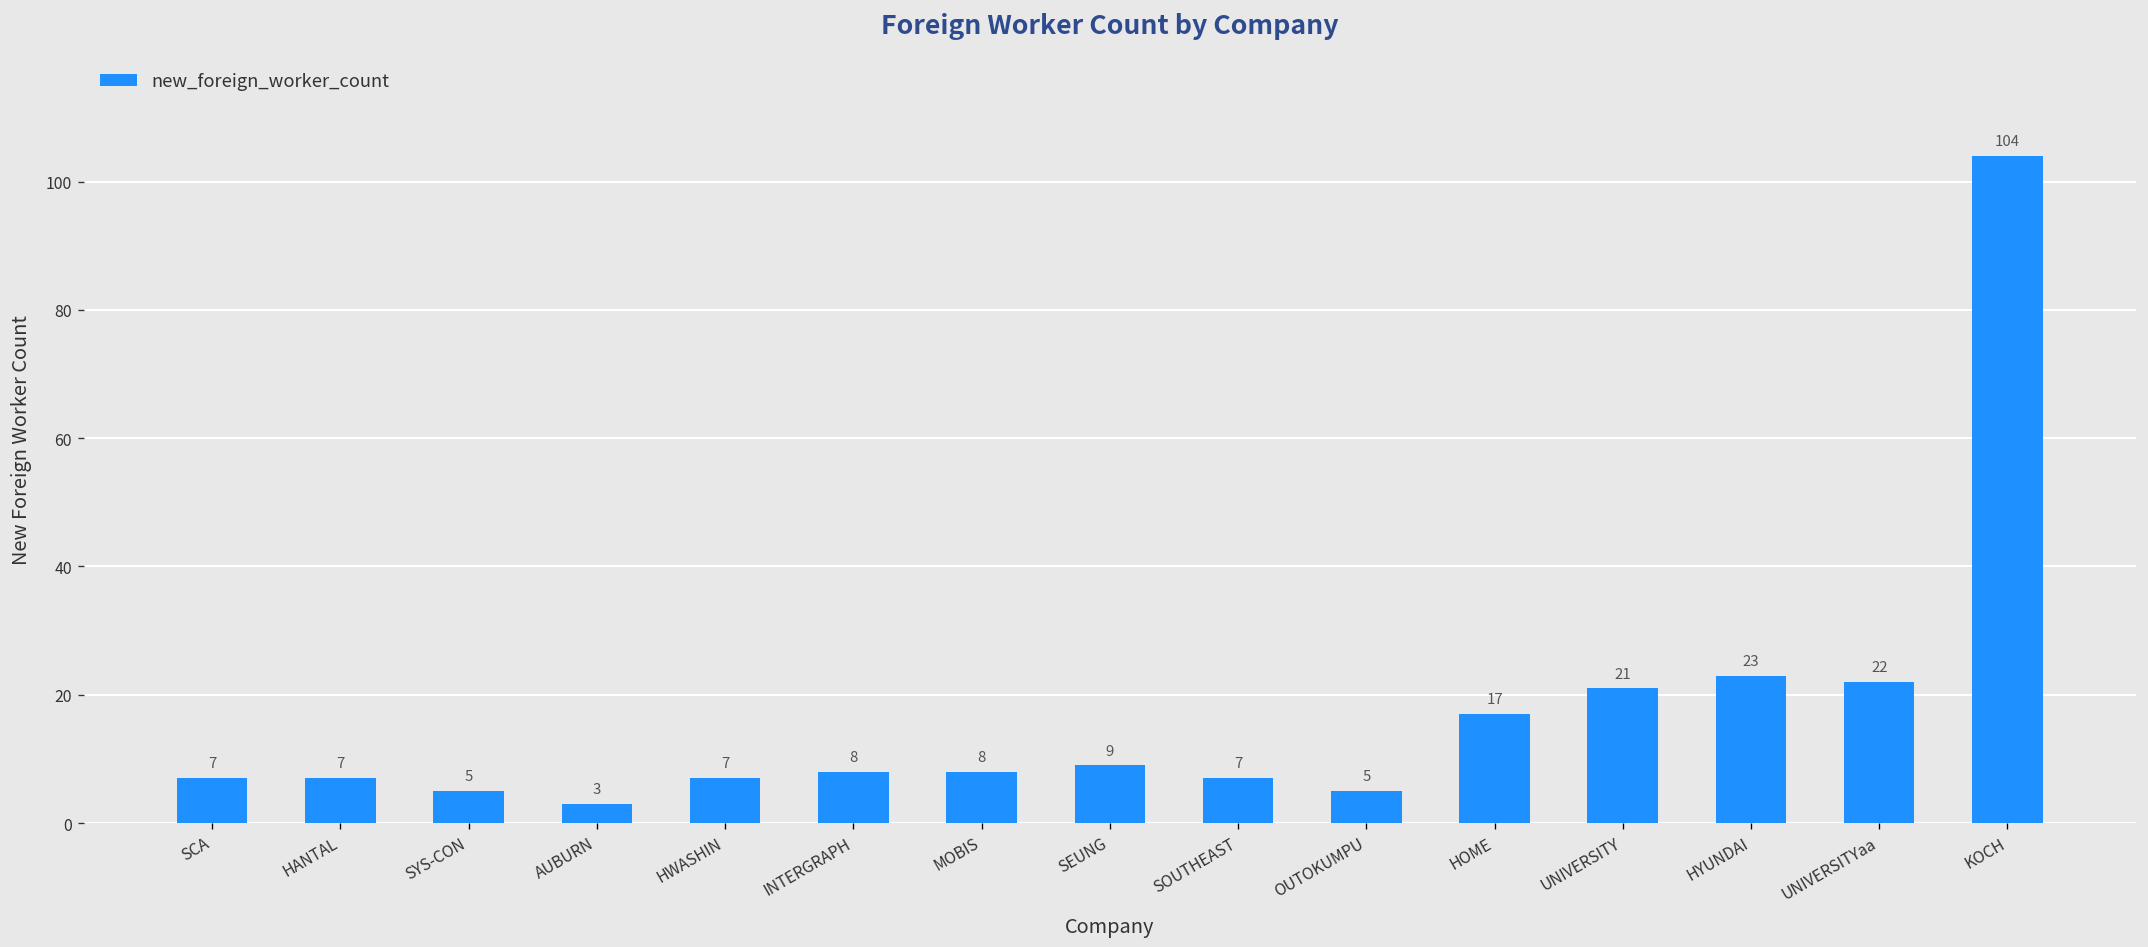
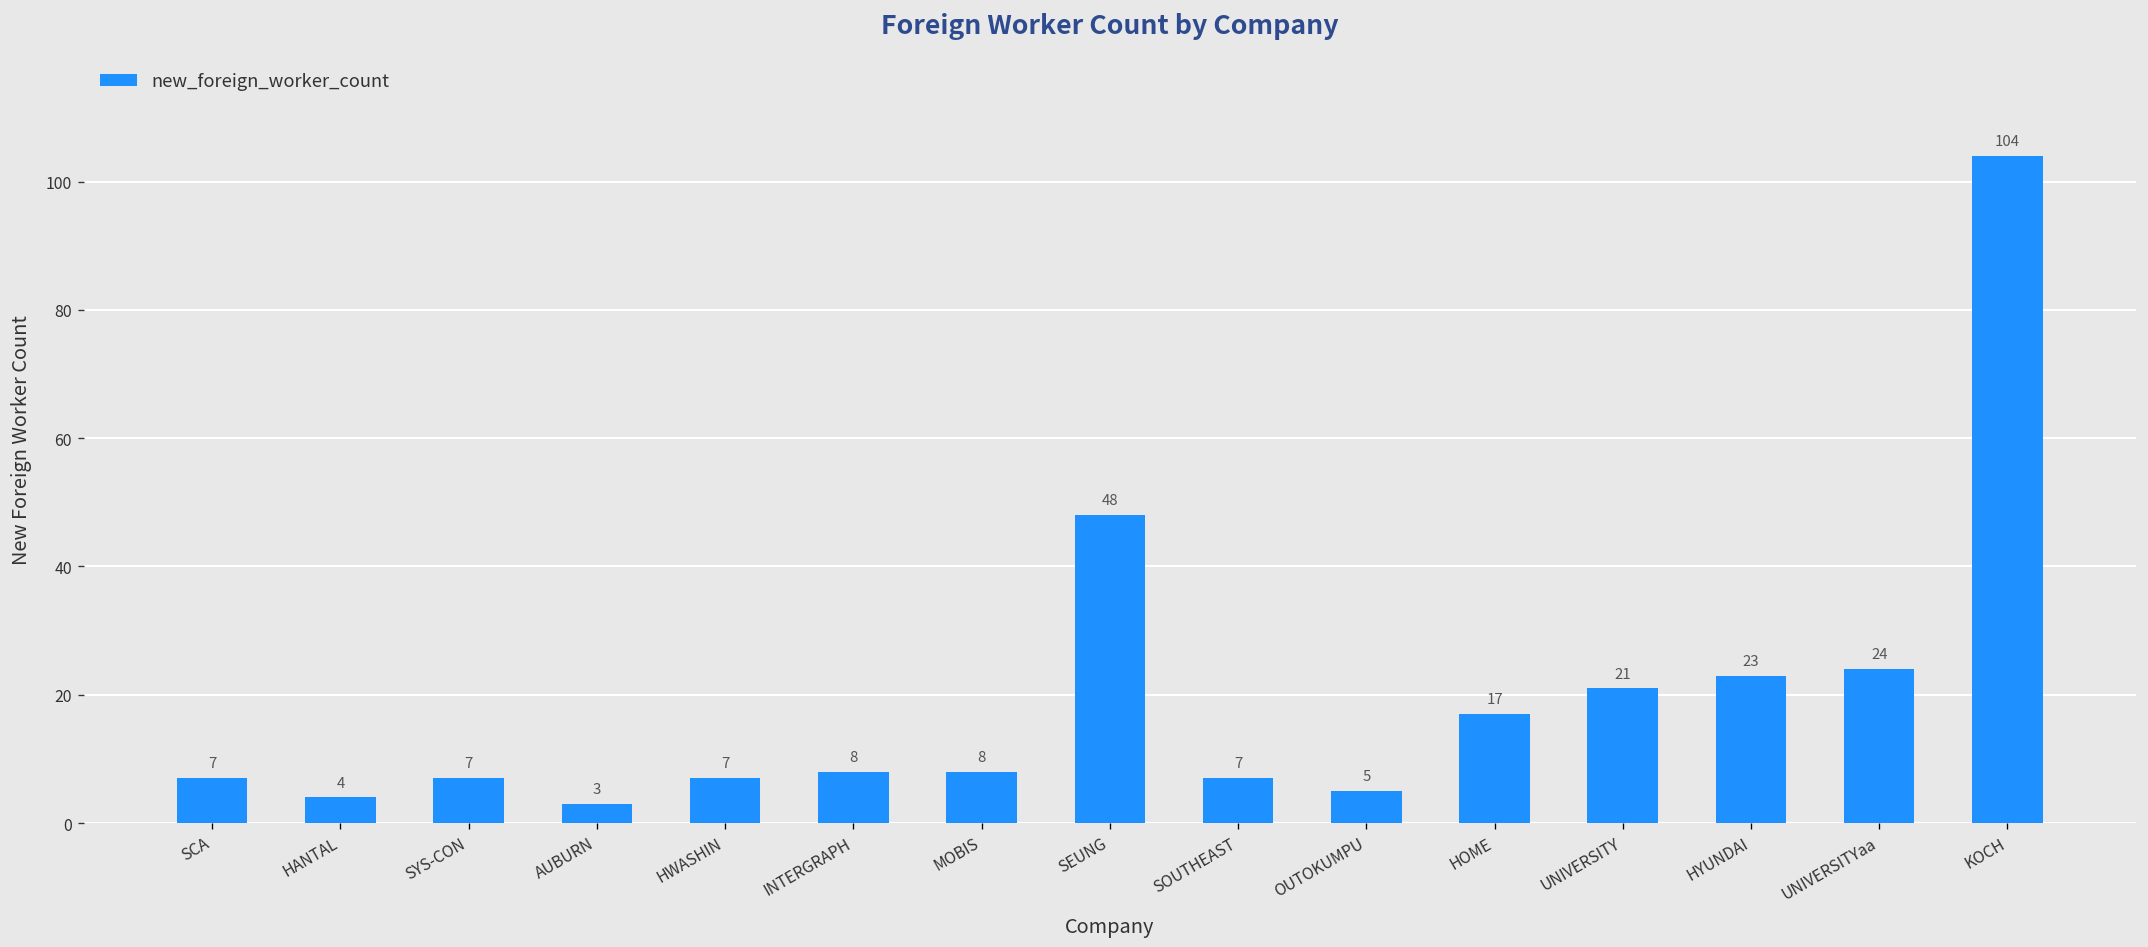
HANTAL: 7 -> 4
SYS-CON: 5 -> 7
SEUNG: 9 -> 48
UNIVERSITYaa: 22 -> 24
